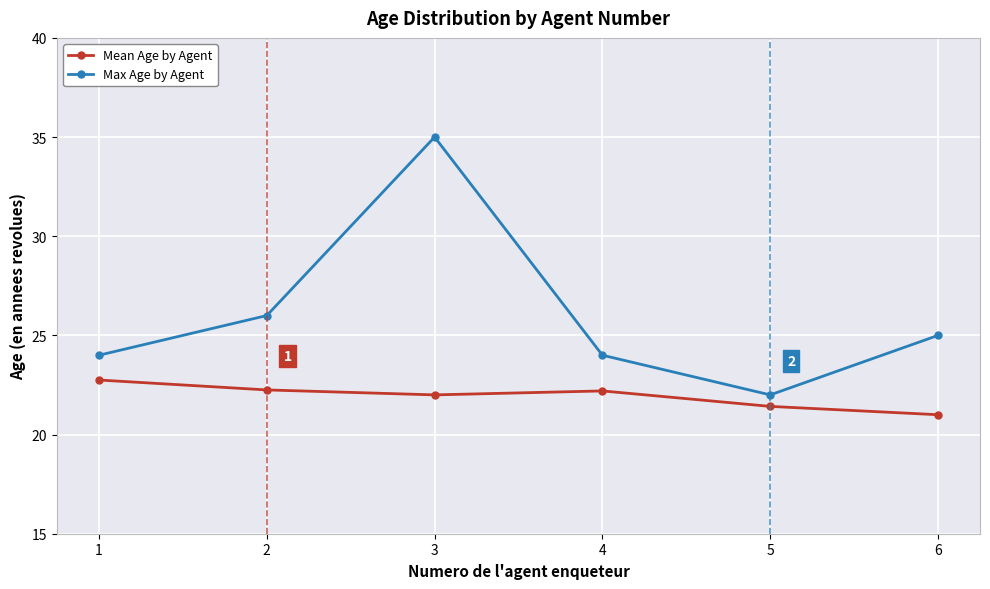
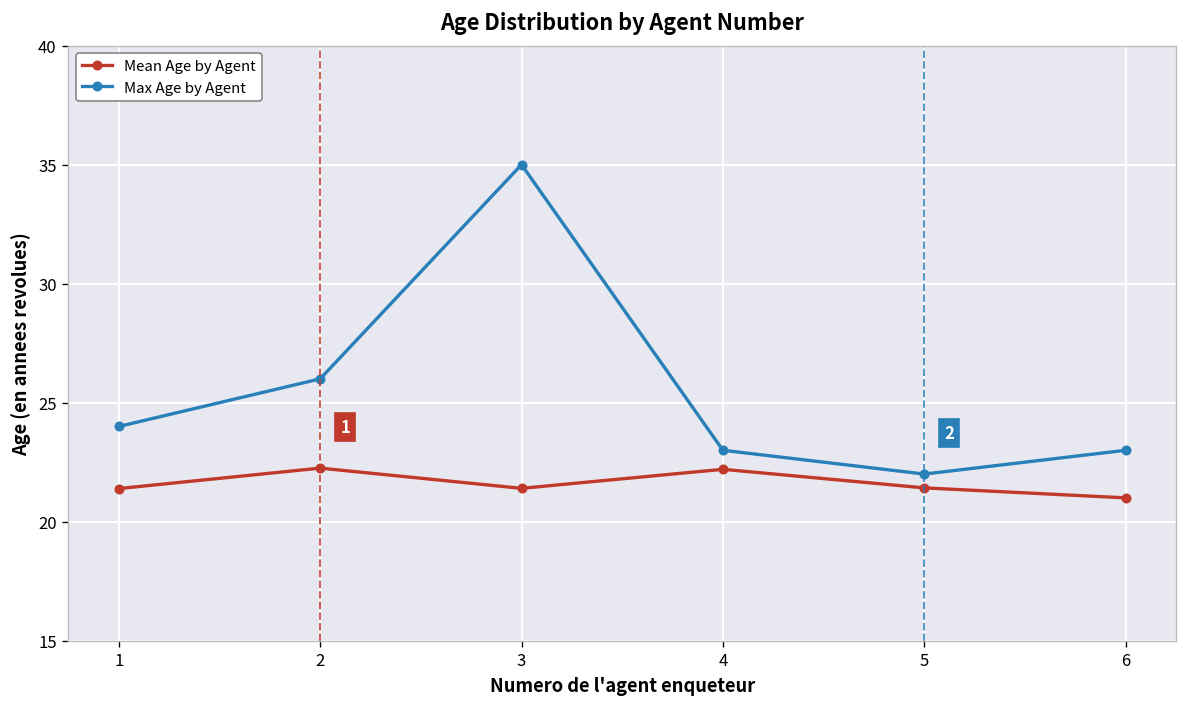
Mean Age by Agent, 1: 22.8 -> 21.4
Mean Age by Agent, 3: 22.0 -> 21.4
Max Age by Agent, 4: 24 -> 23
Max Age by Agent, 6: 25 -> 23
